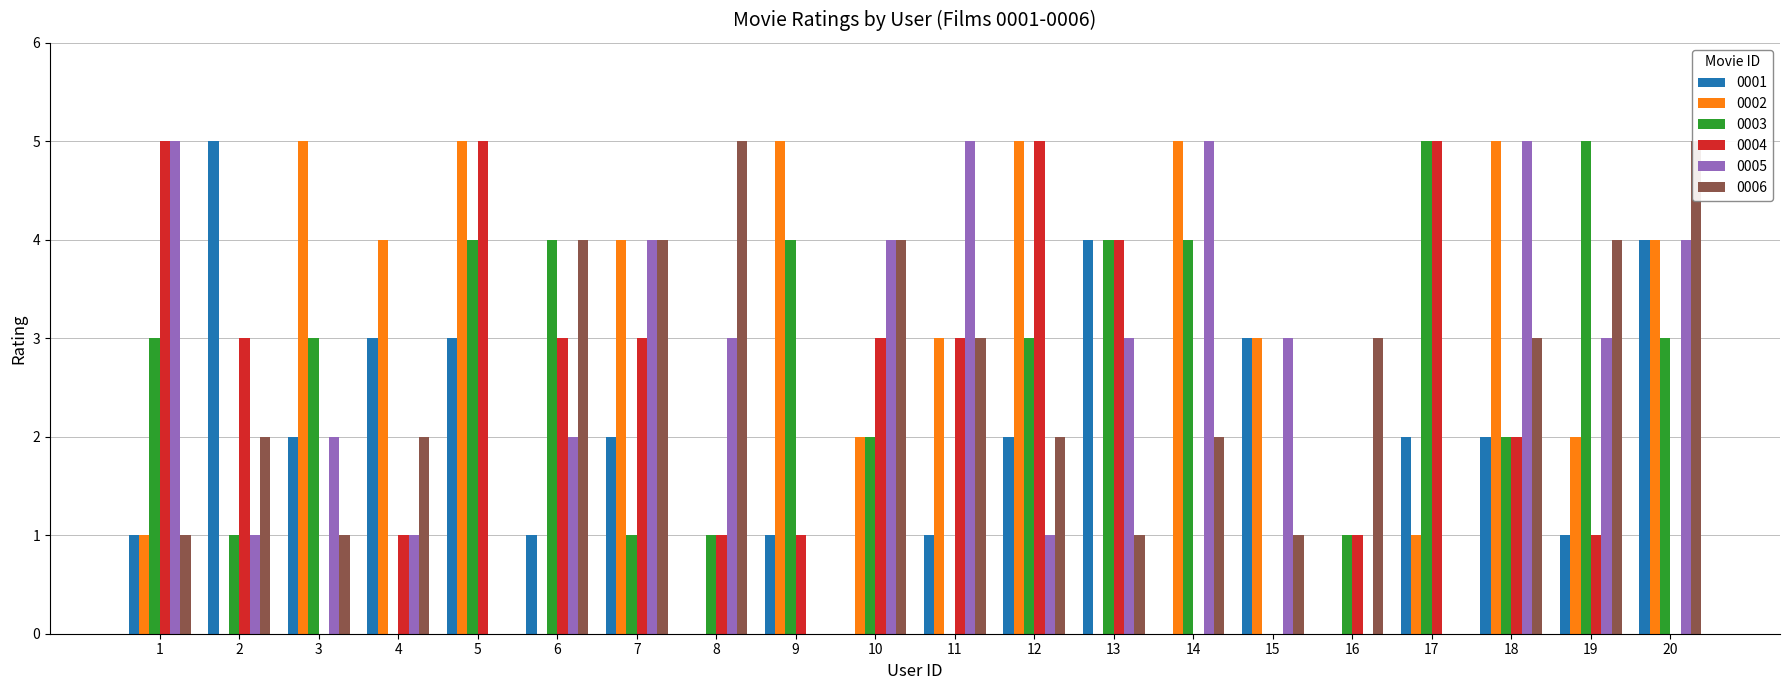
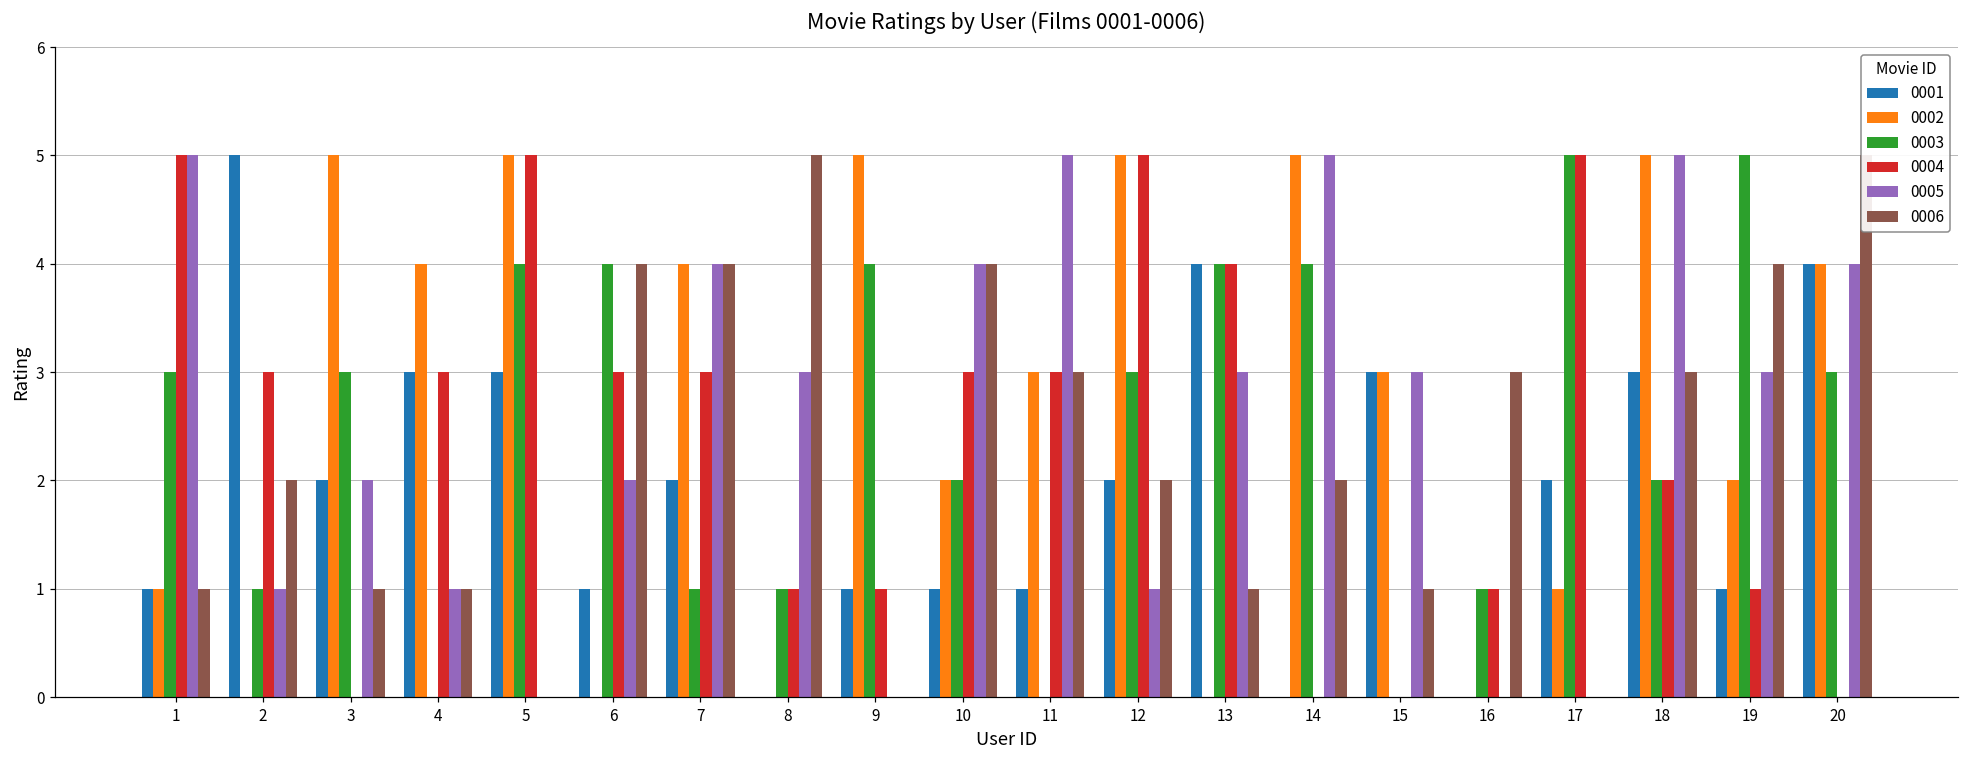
0004, 4: 1 -> 3
0006, 4: 2 -> 1
0001, 10: 0 -> 1
0001, 18: 2 -> 3
